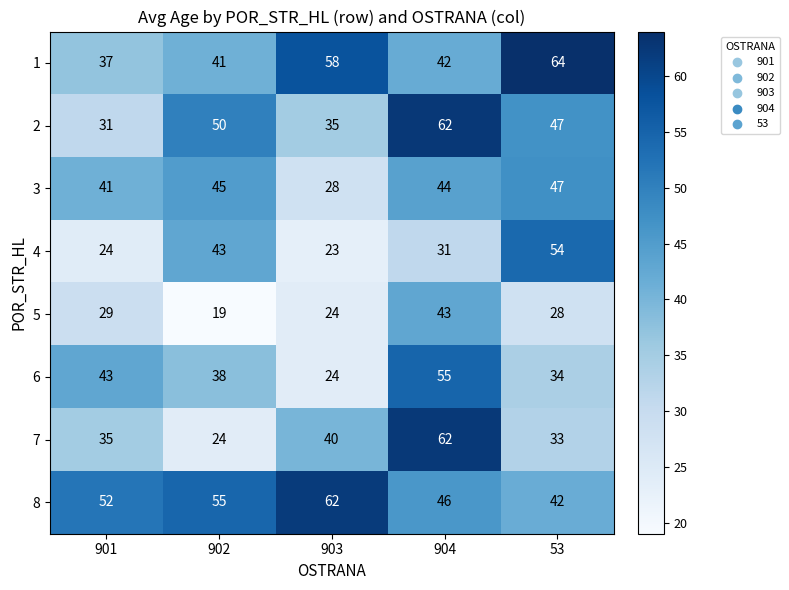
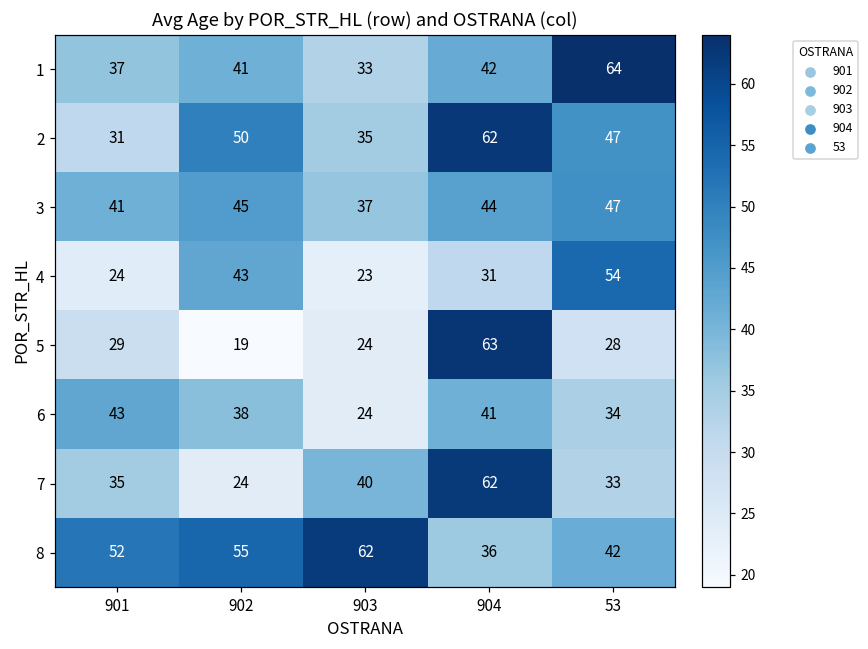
1, 903: 58 -> 33
3, 903: 28 -> 37
5, 904: 43 -> 63
6, 904: 55 -> 41
8, 904: 46 -> 36
